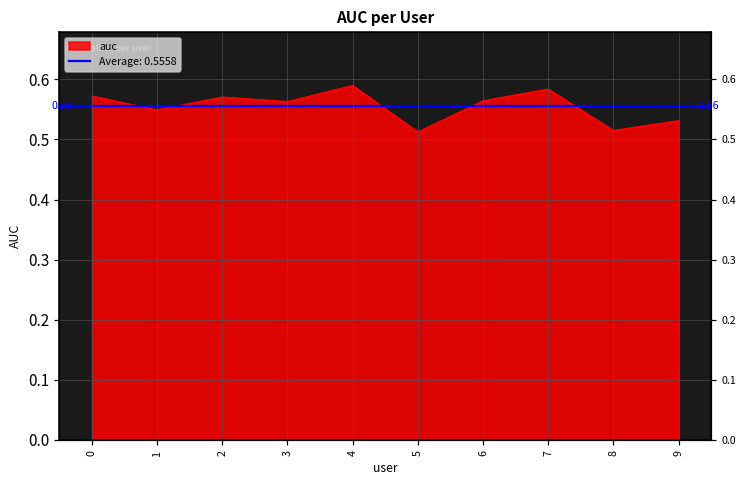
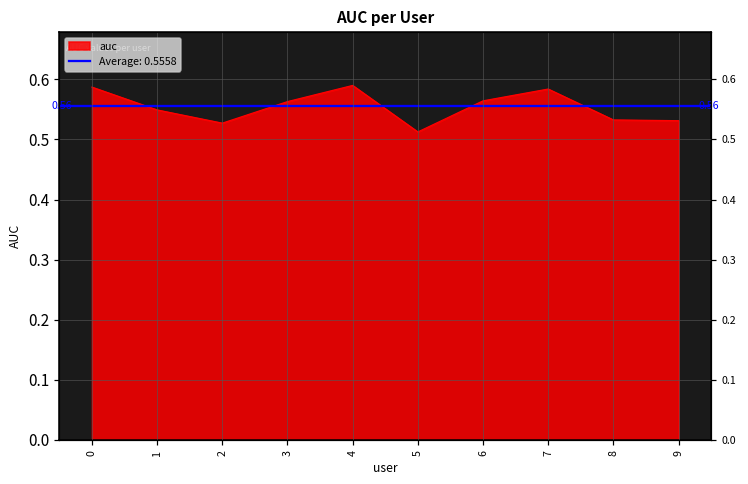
0: 0.57 -> 0.59
2: 0.57 -> 0.53
8: 0.51 -> 0.53
